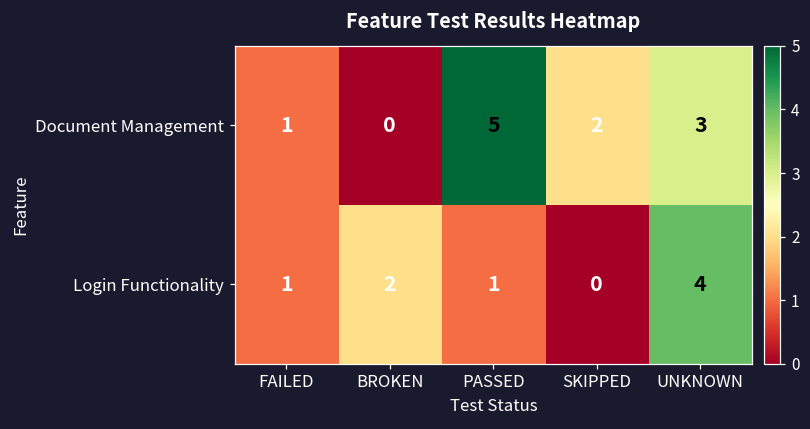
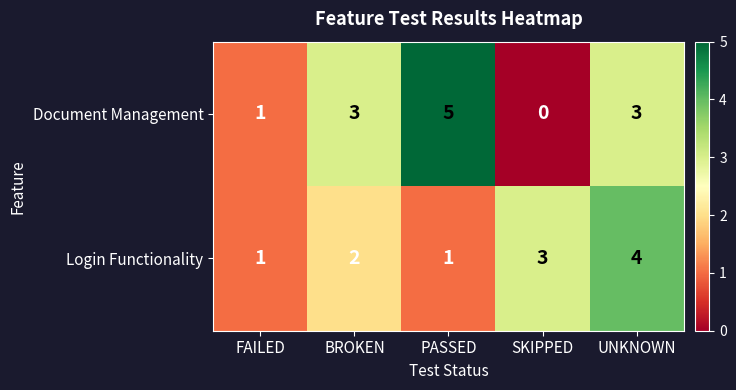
Document Management, BROKEN: 0 -> 3
Document Management, SKIPPED: 2 -> 0
Login Functionality, SKIPPED: 0 -> 3
